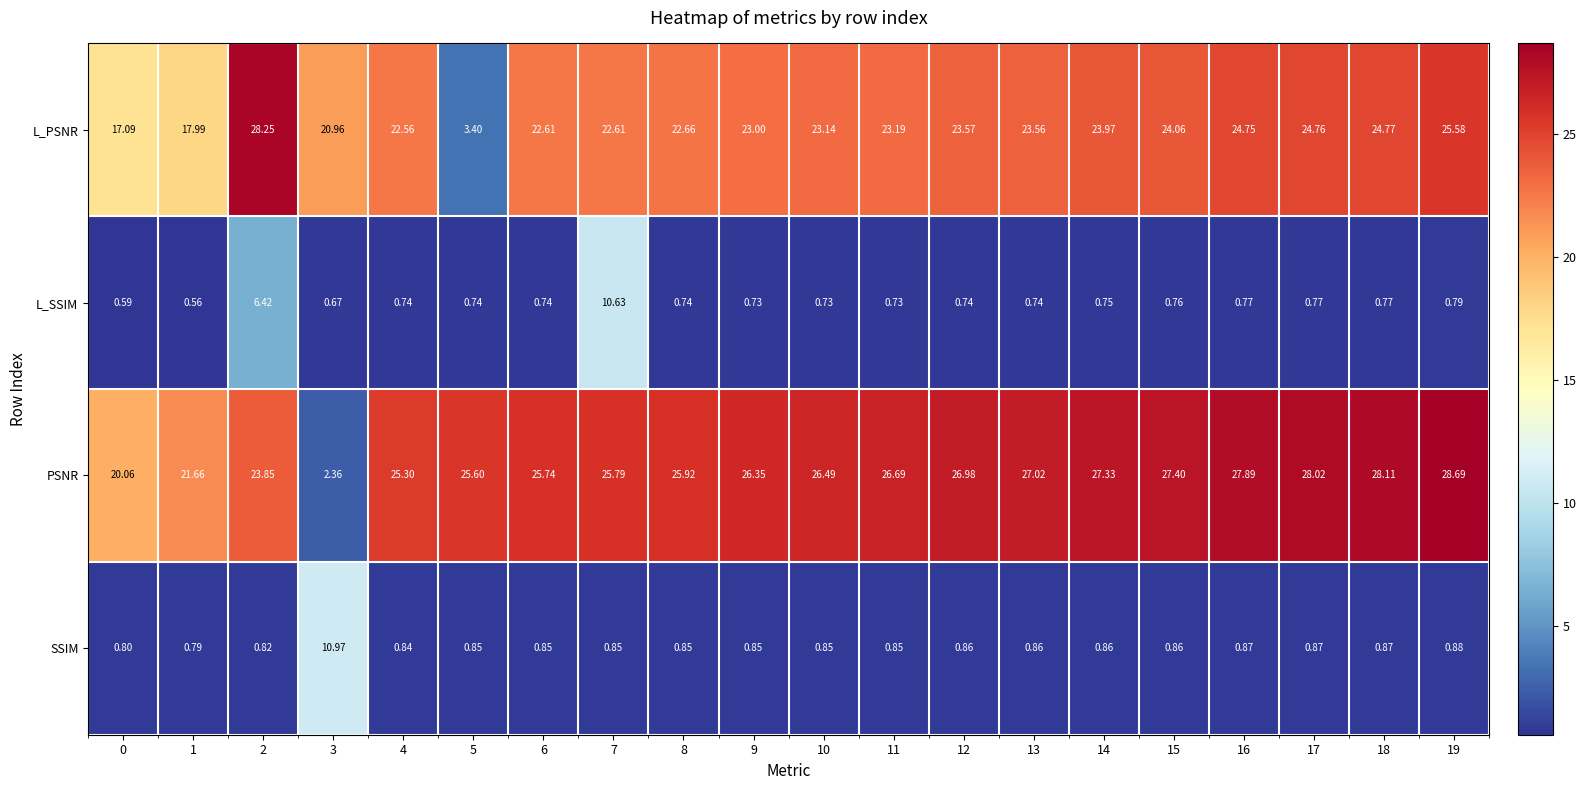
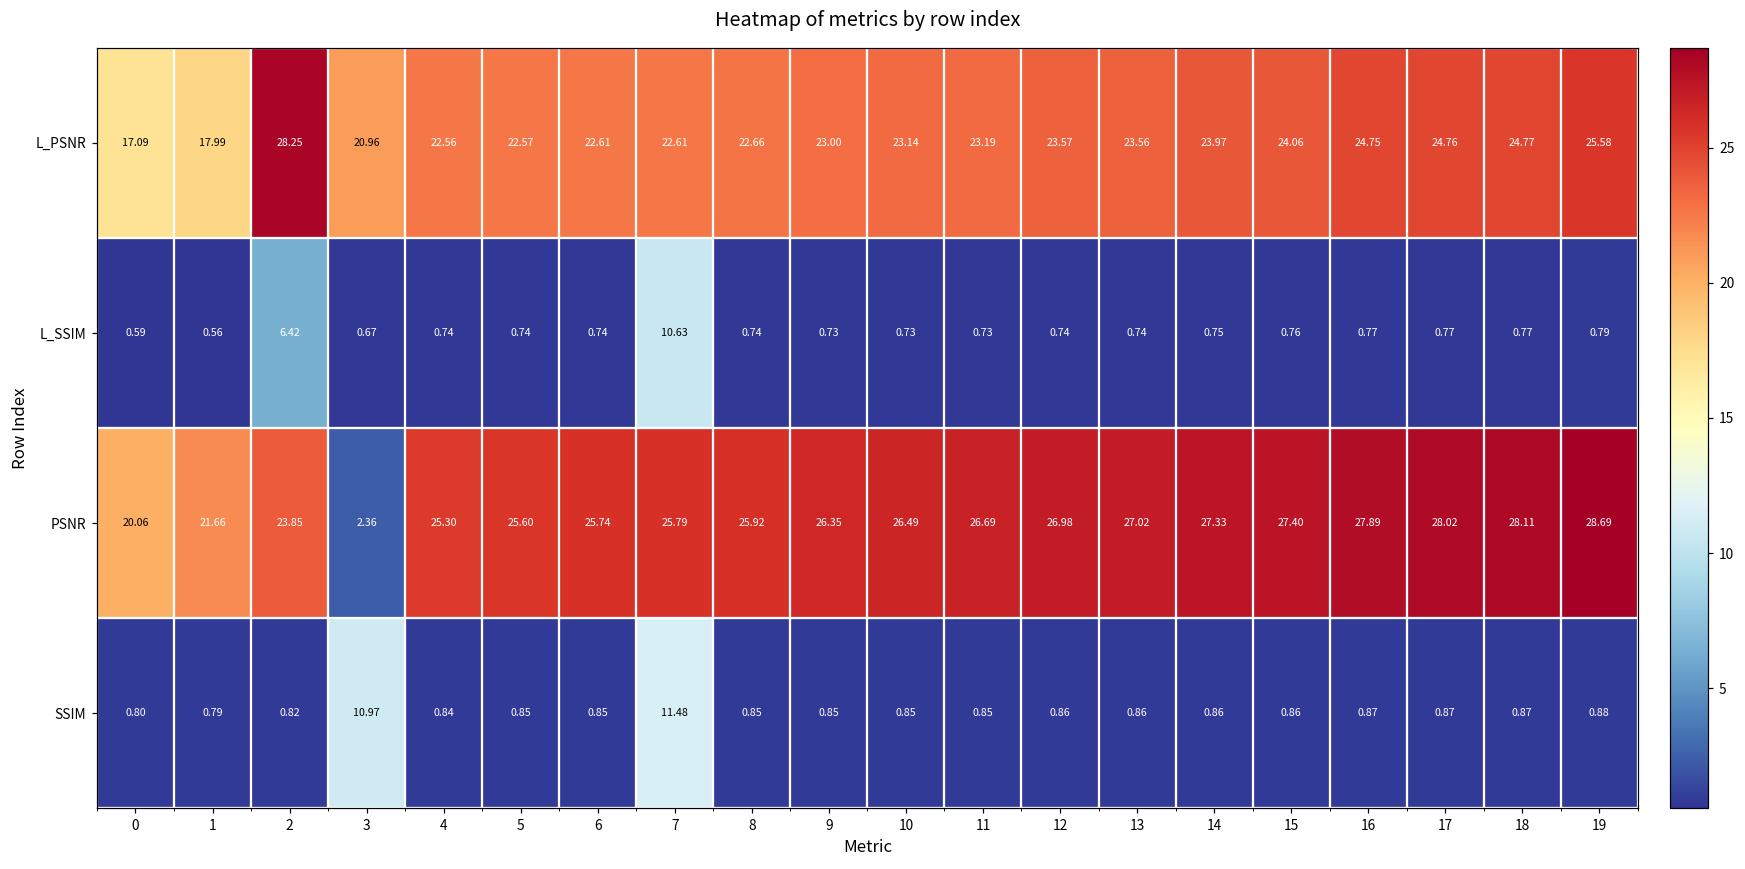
L_PSNR, 5: 3.40 -> 22.57
SSIM, 7: 0.85 -> 11.48
